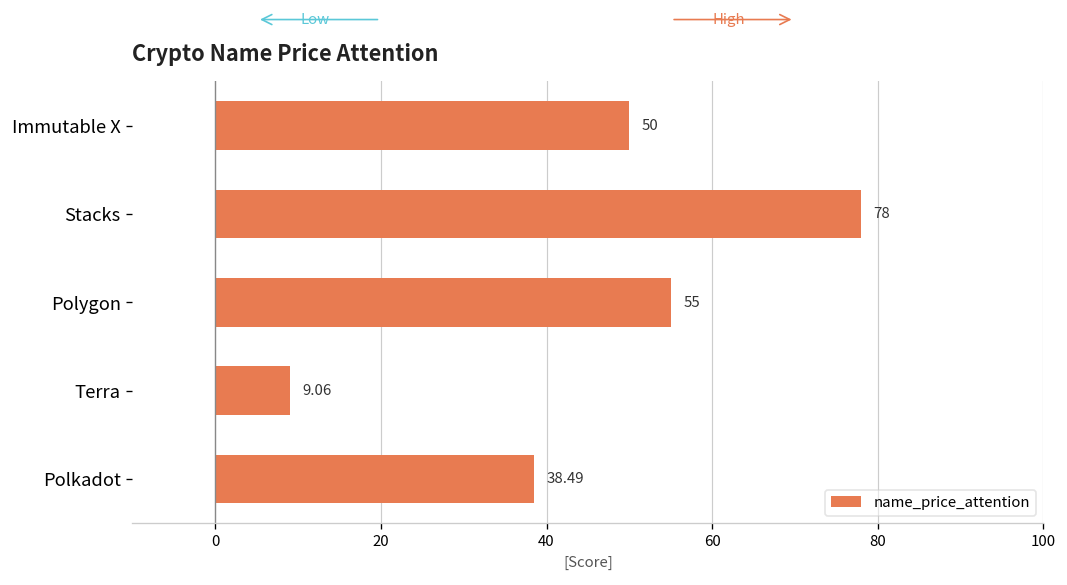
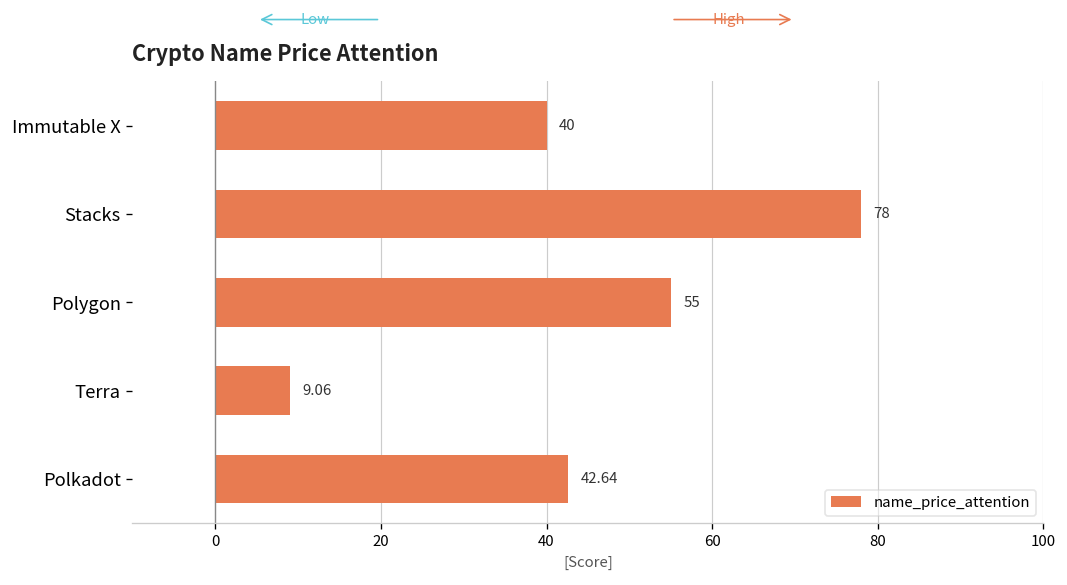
Immutable X: 50 -> 40
Polkadot: 38.49 -> 42.64
